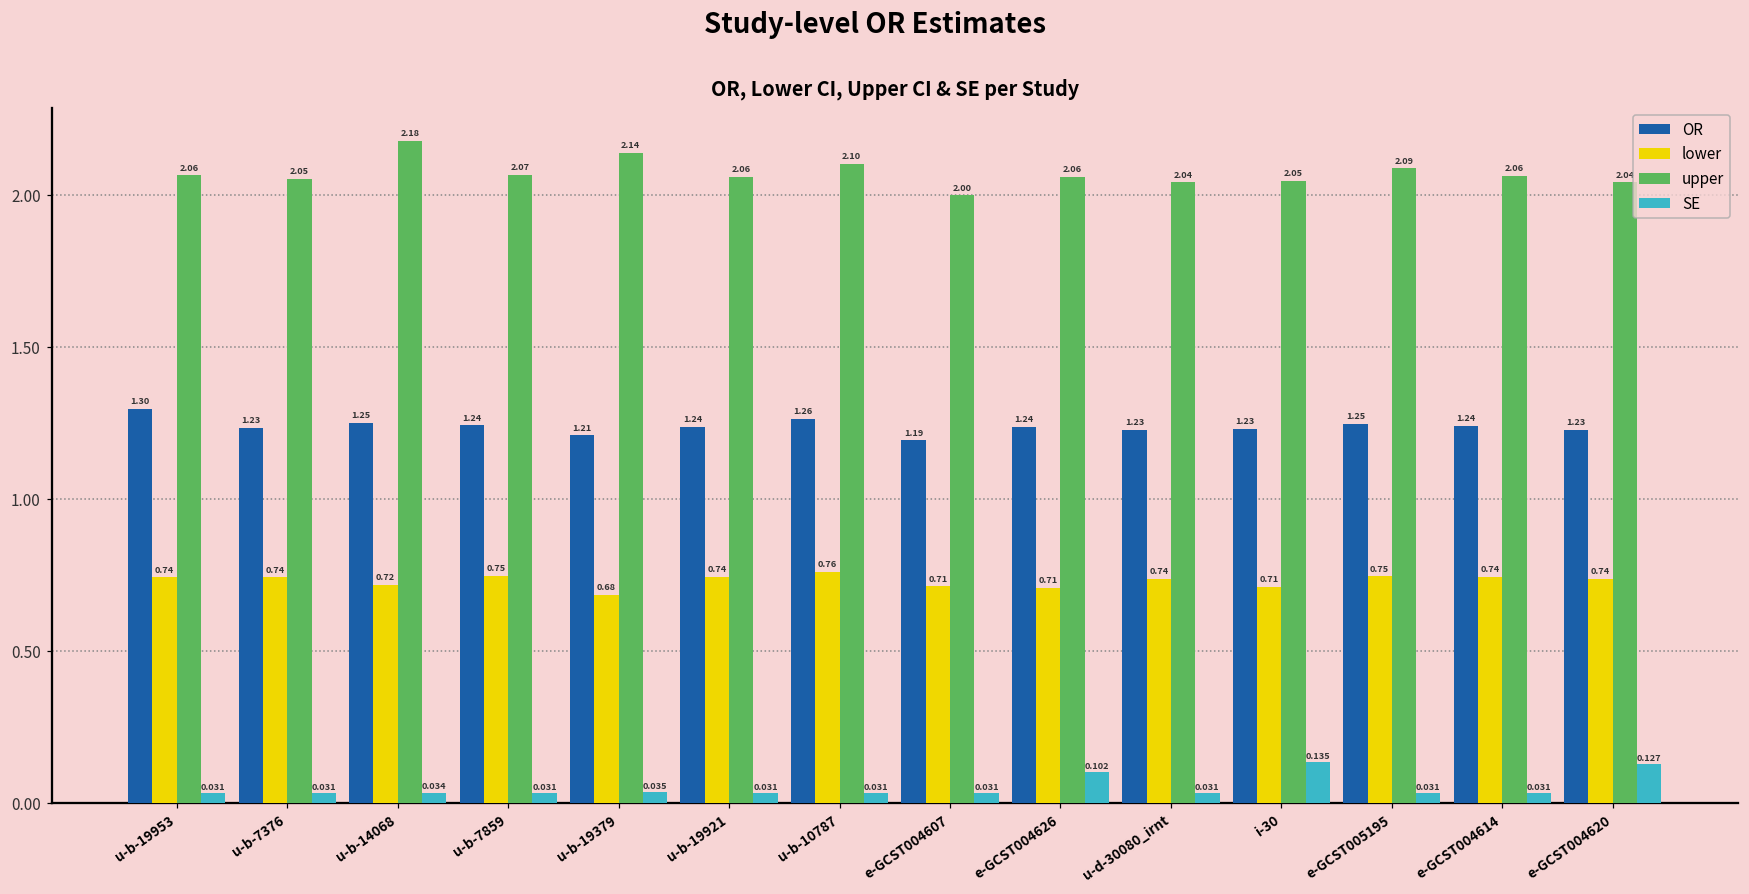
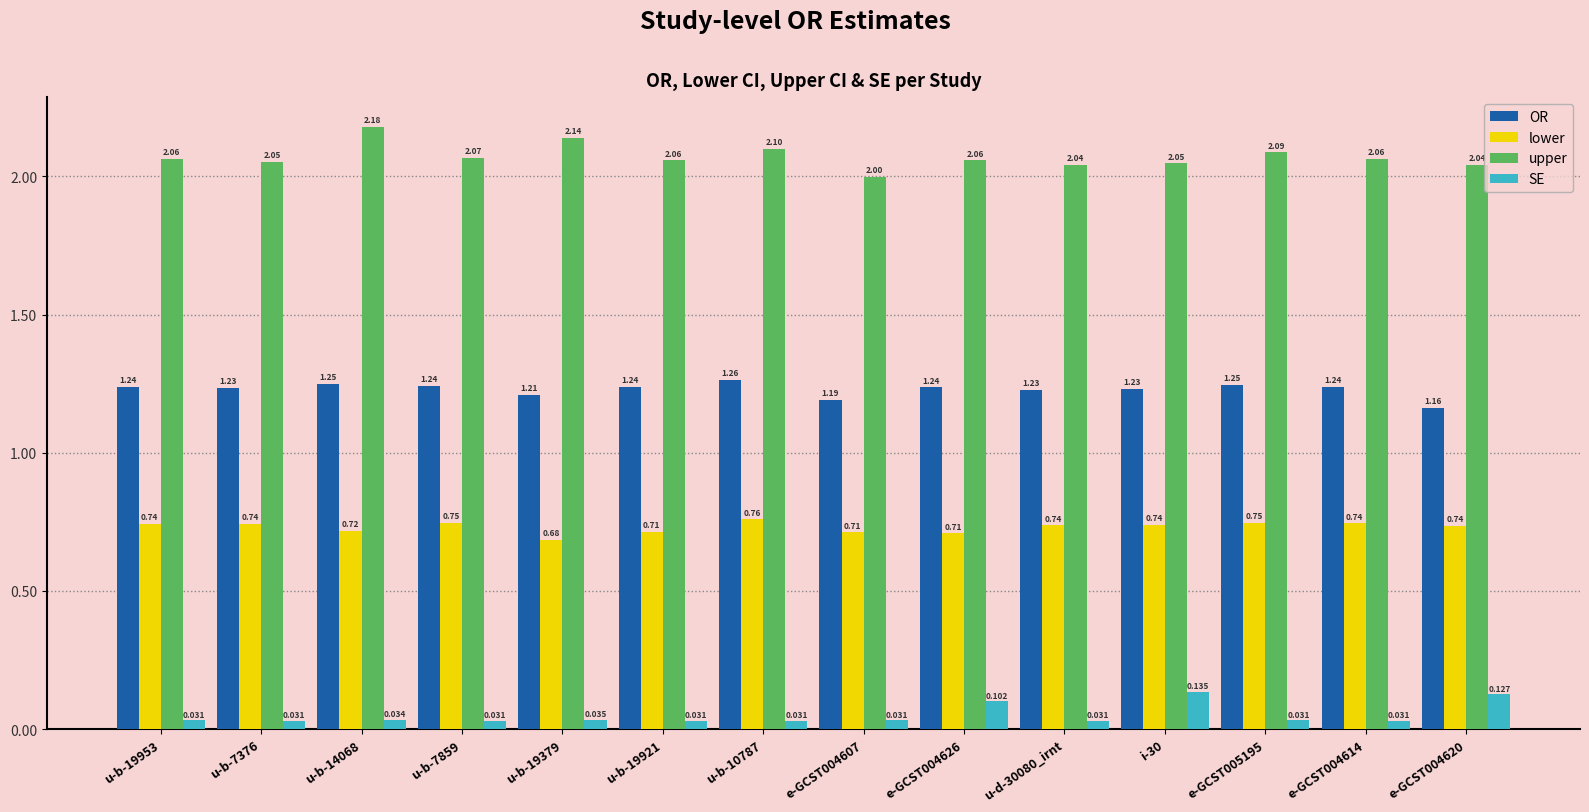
OR, u-b-19953: 1.30 -> 1.24
lower, u-b-19921: 0.74 -> 0.71
lower, i-30: 0.71 -> 0.74
OR, e-GCST004620: 1.23 -> 1.16
